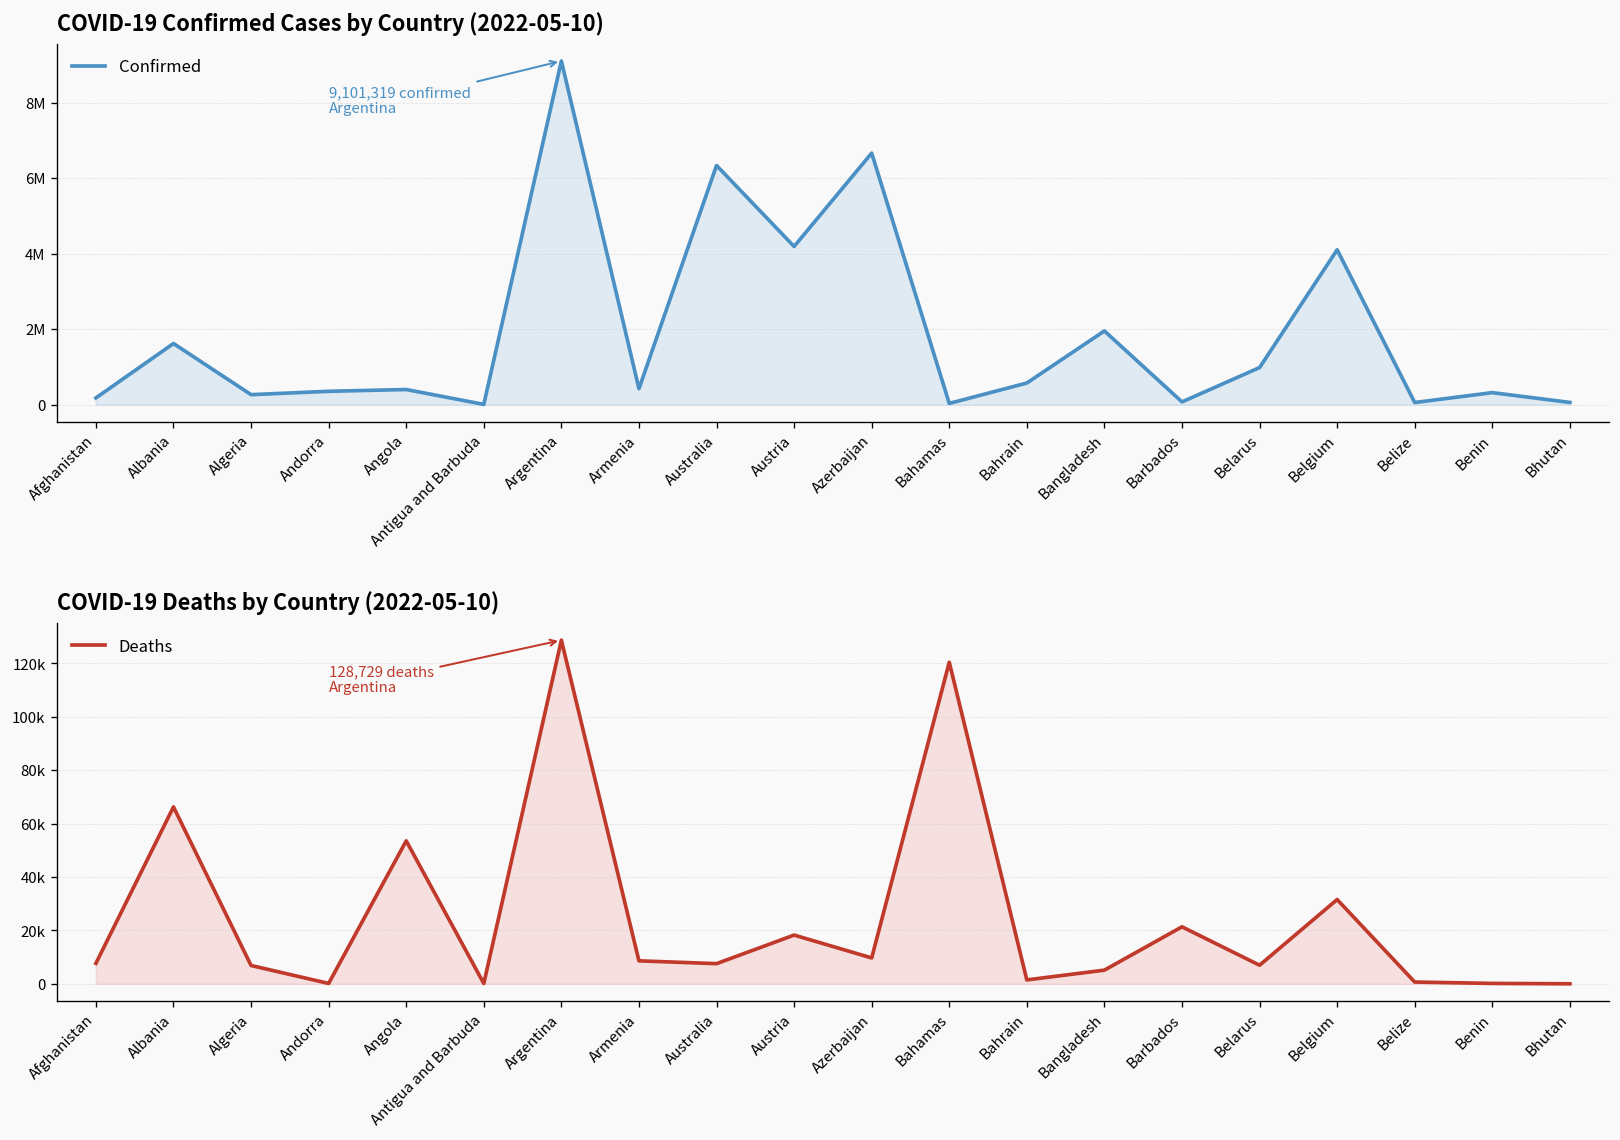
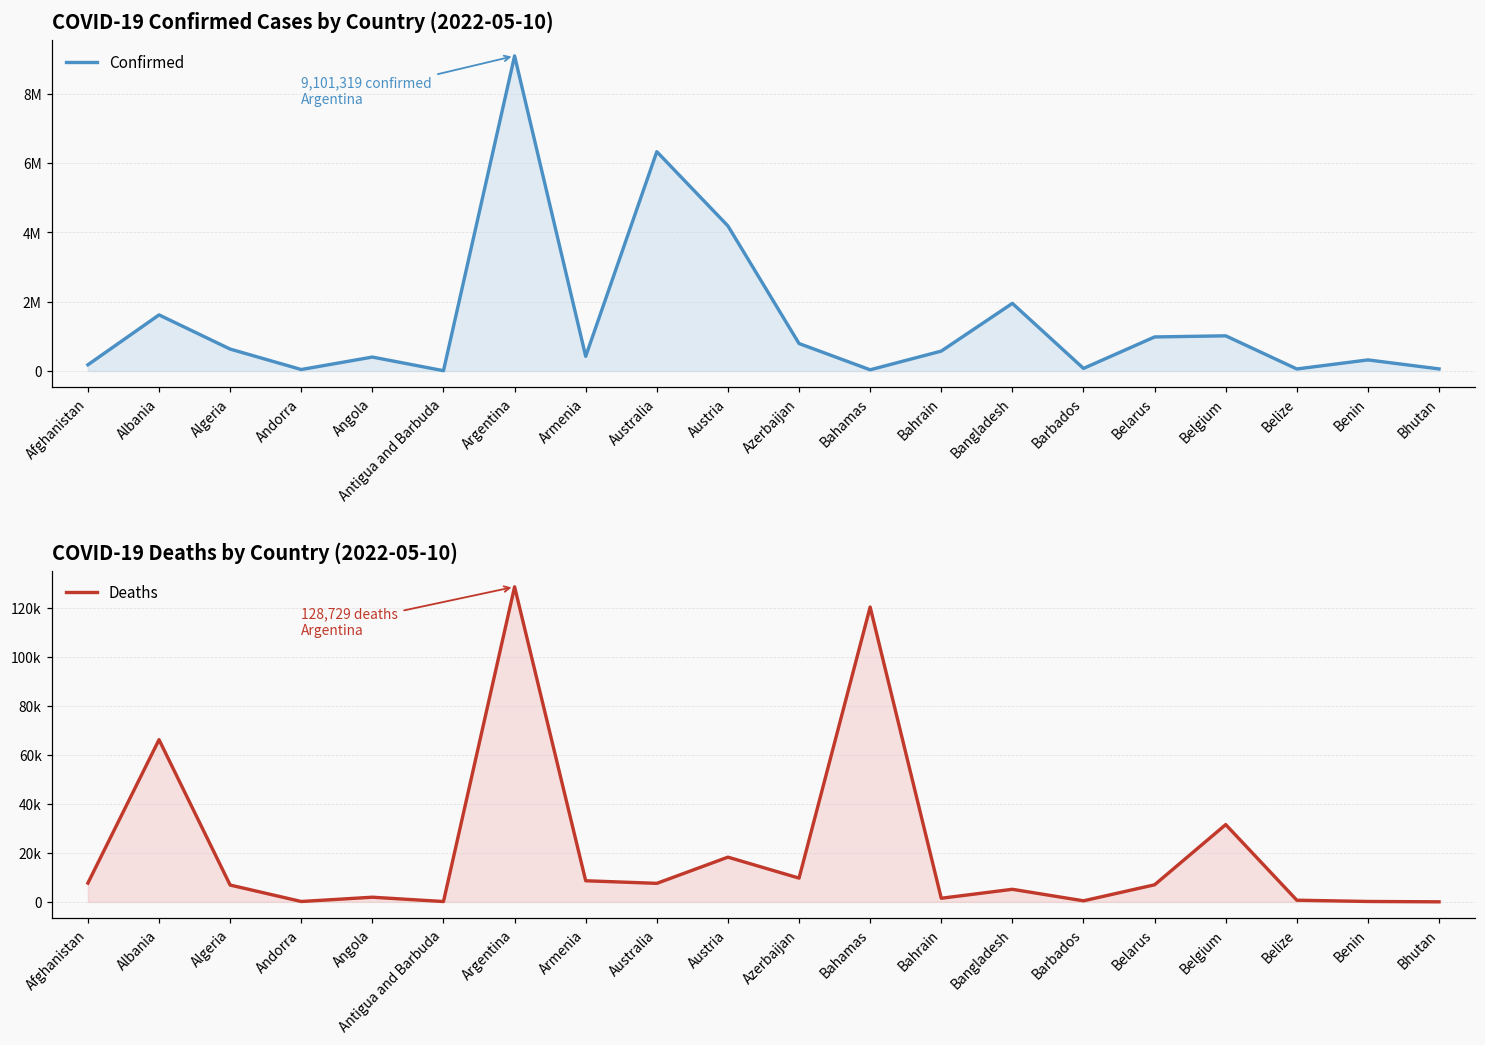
COVID-19 Confirmed Cases by Country (2022-05-10), Algeria: 300000 -> 600000
COVID-19 Confirmed Cases by Country (2022-05-10), Andorra: 400000 -> 0
COVID-19 Confirmed Cases by Country (2022-05-10), Azerbaijan: 6700000 -> 800000
COVID-19 Confirmed Cases by Country (2022-05-10), Belgium: 4100000 -> 1000000
COVID-19 Deaths by Country (2022-05-10), Angola: 54000 -> 2000
COVID-19 Deaths by Country (2022-05-10), Barbados: 21000 -> 0
